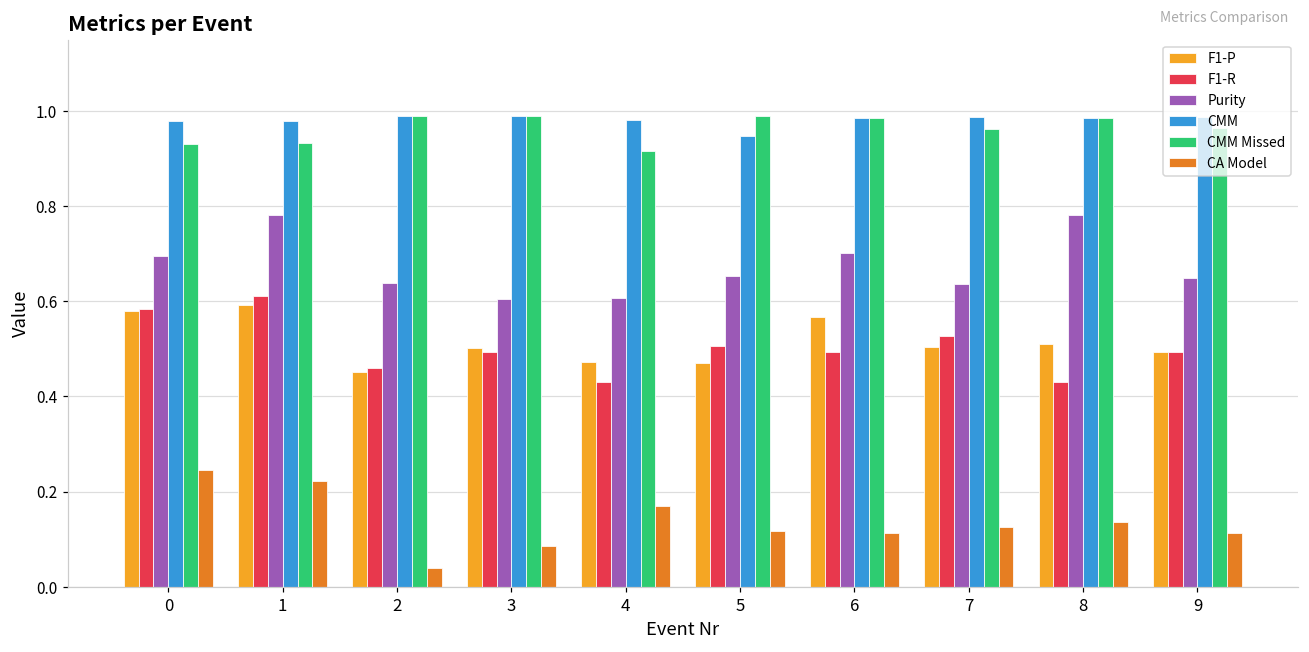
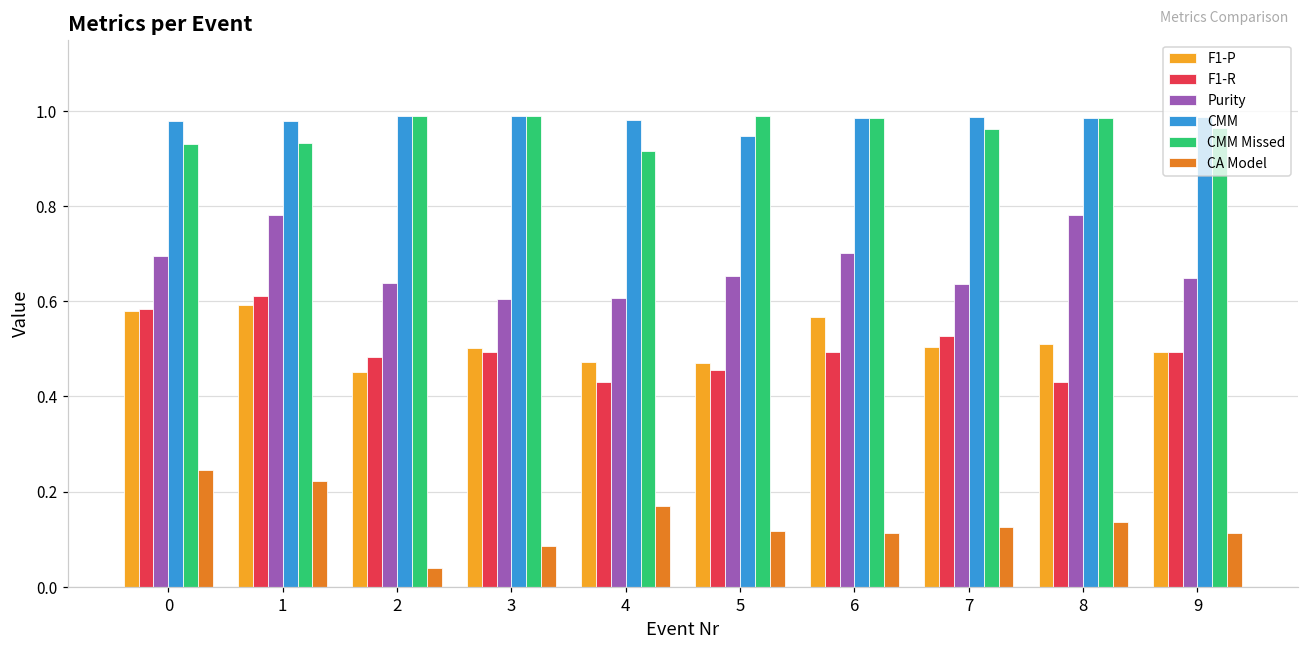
F1-R, 2: 0.46 -> 0.48
F1-R, 5: 0.51 -> 0.46
